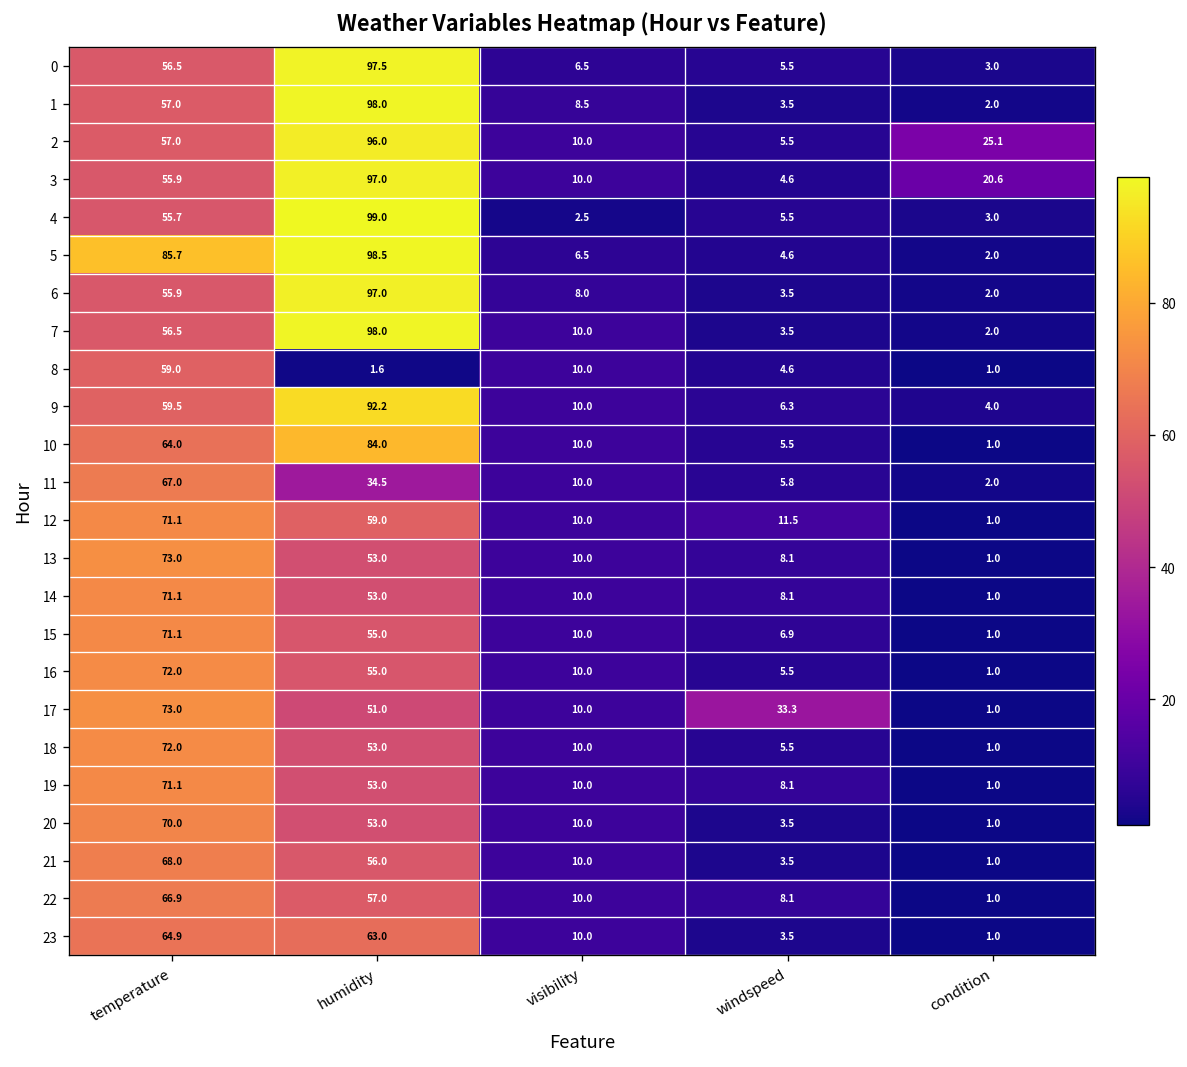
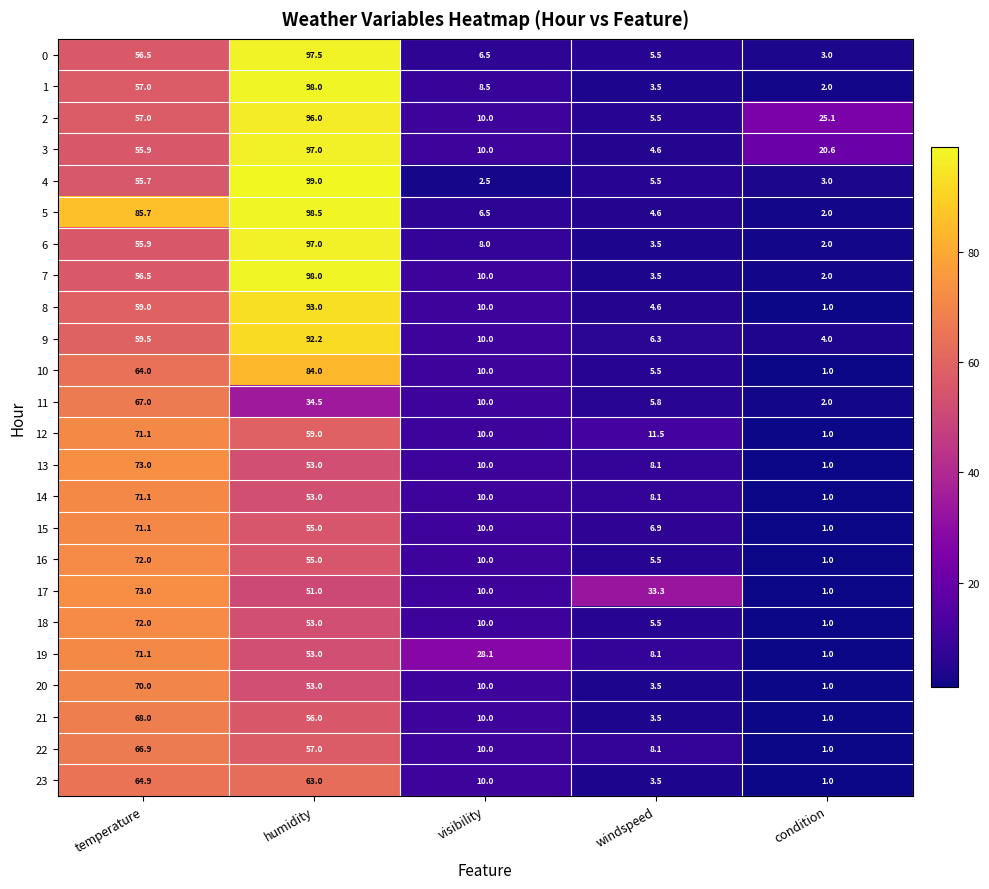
8, humidity: 1.6 -> 93.0
19, visibility: 10.0 -> 28.1
